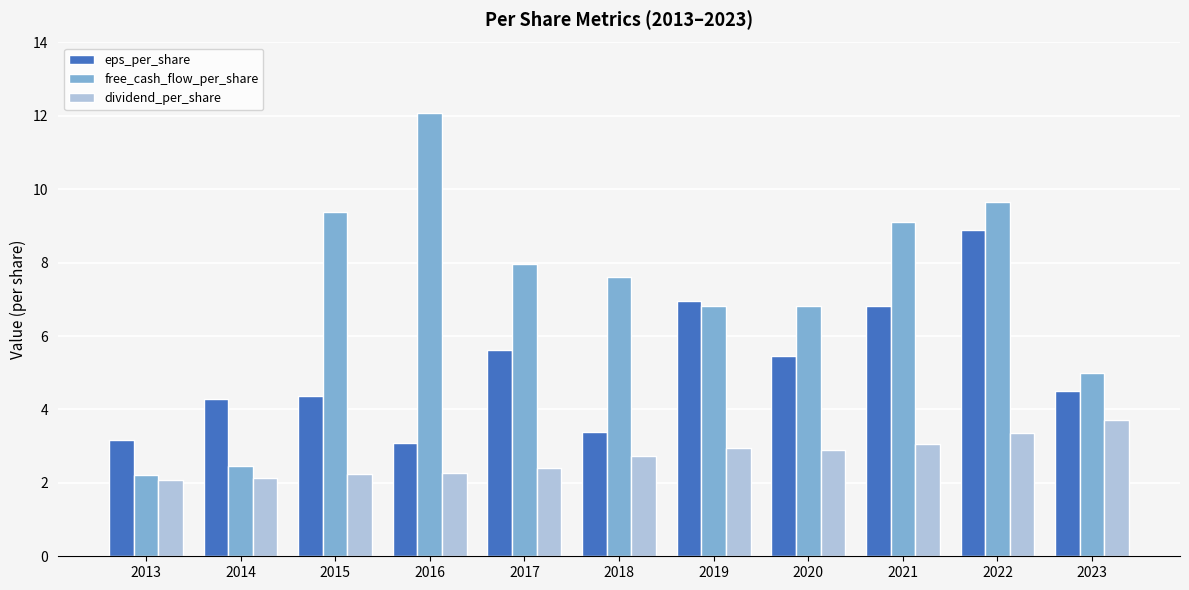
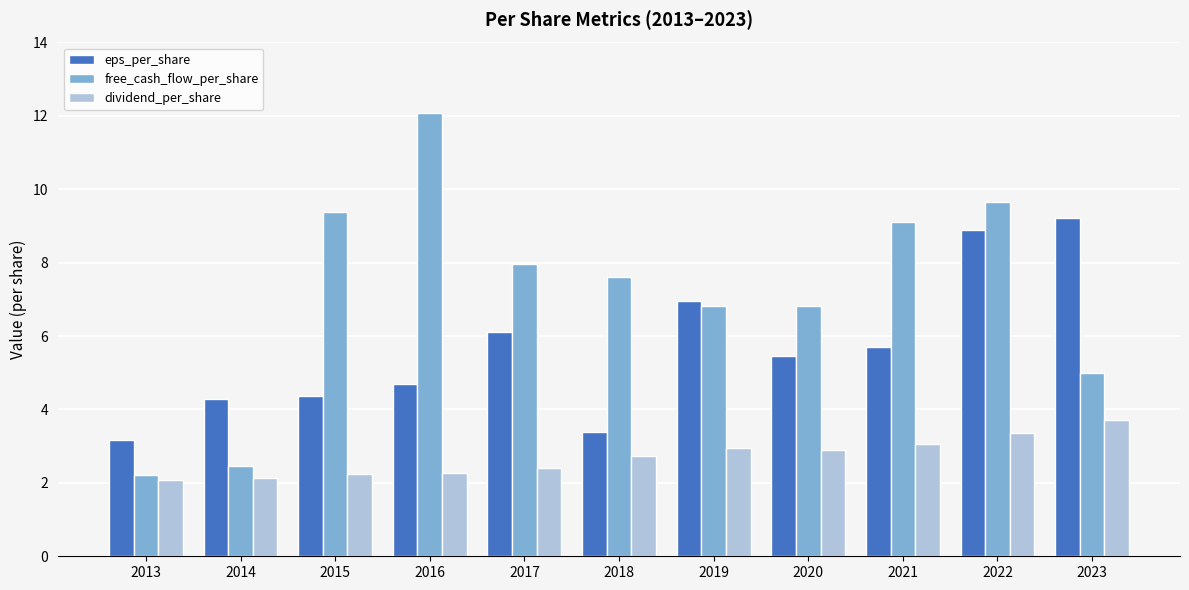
eps_per_share, 2016: 3.1 -> 4.7
eps_per_share, 2017: 5.6 -> 6.1
eps_per_share, 2021: 6.8 -> 5.7
eps_per_share, 2023: 4.5 -> 9.2
